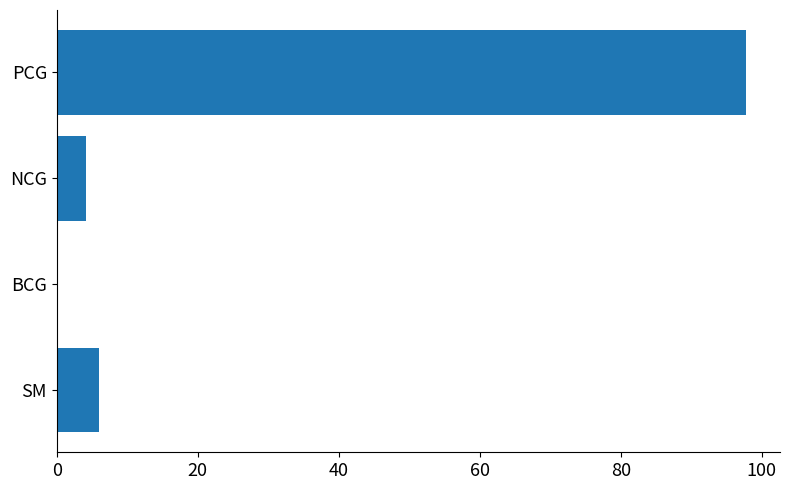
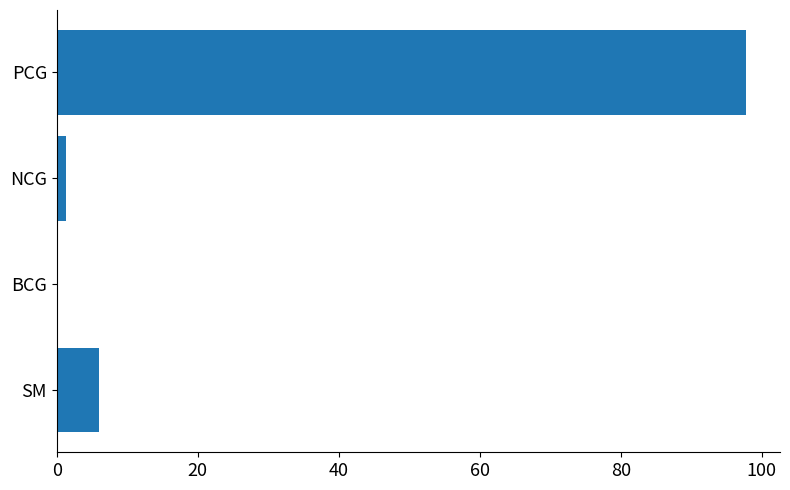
NCG: 4 -> 1
